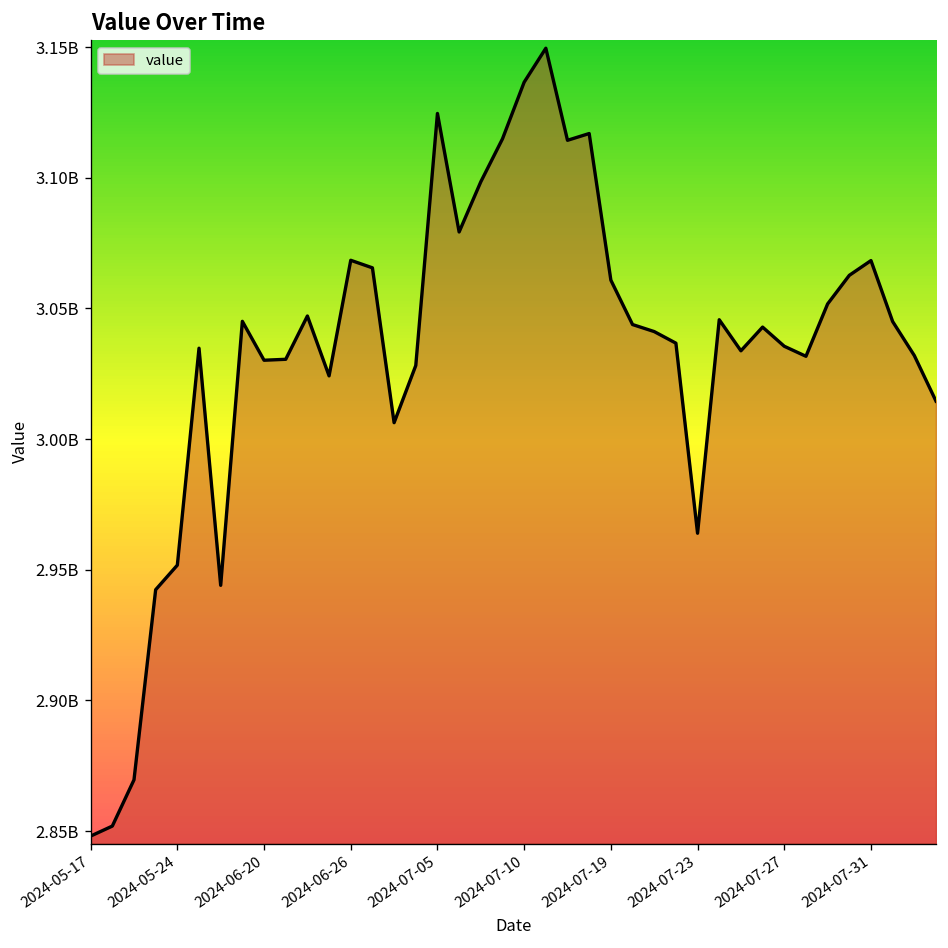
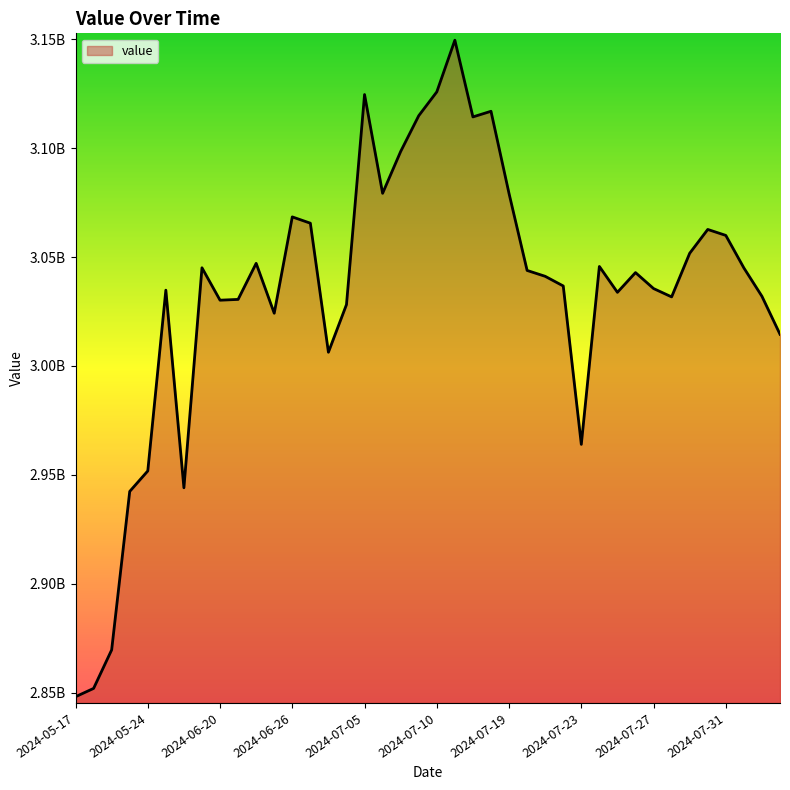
2024-07-10: 3137000000 -> 3126000000
2024-07-19: 3061000000 -> 3079000000
2024-07-31: 3068000000 -> 3060000000
